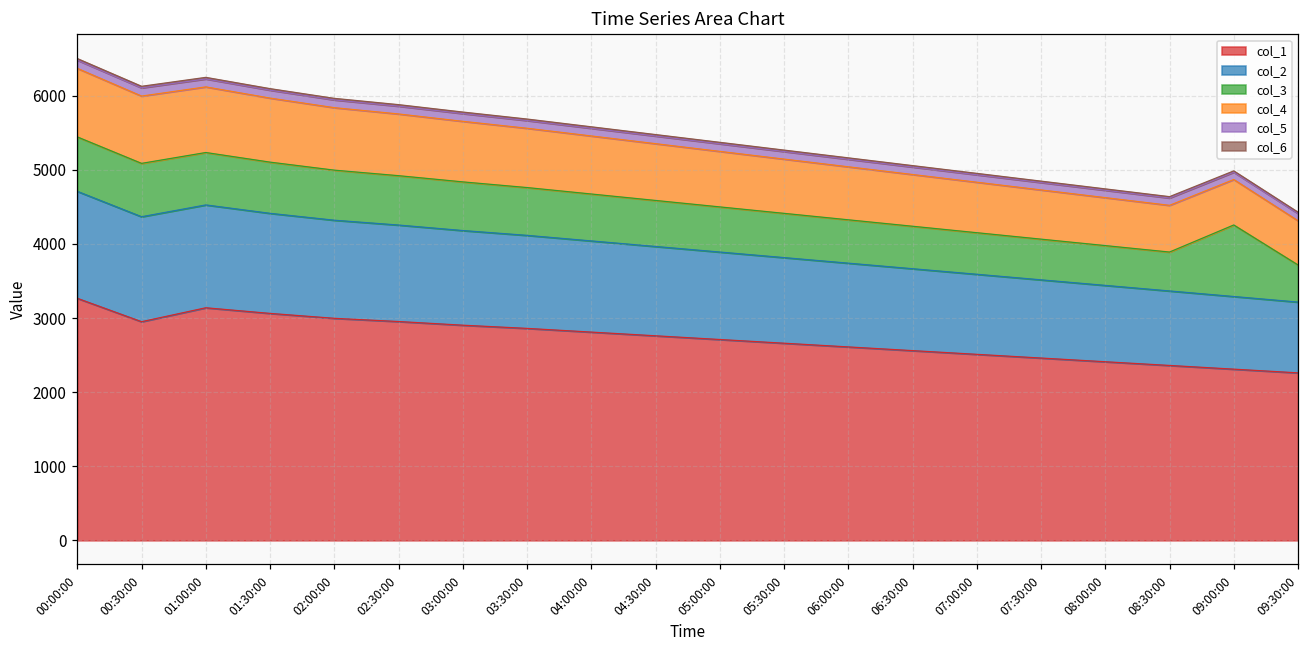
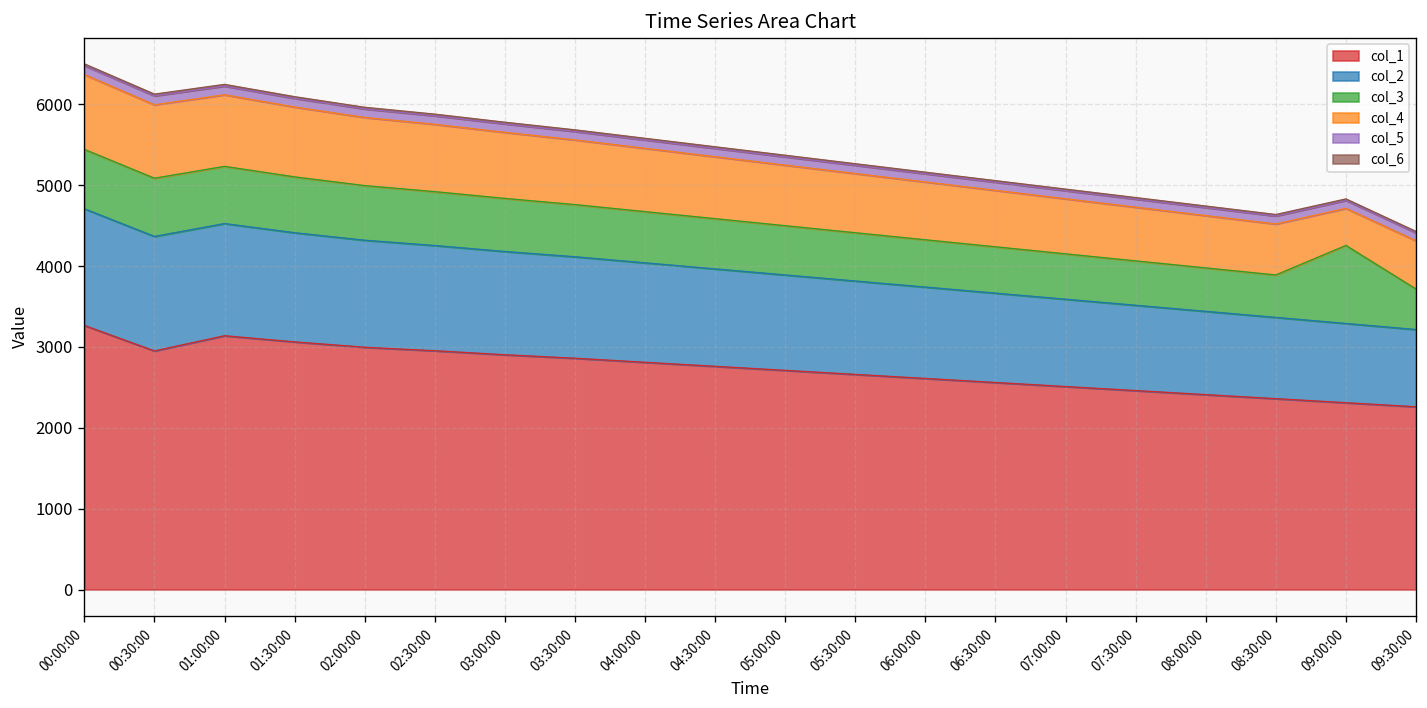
col_4, 09:00:00: 600 -> 500
